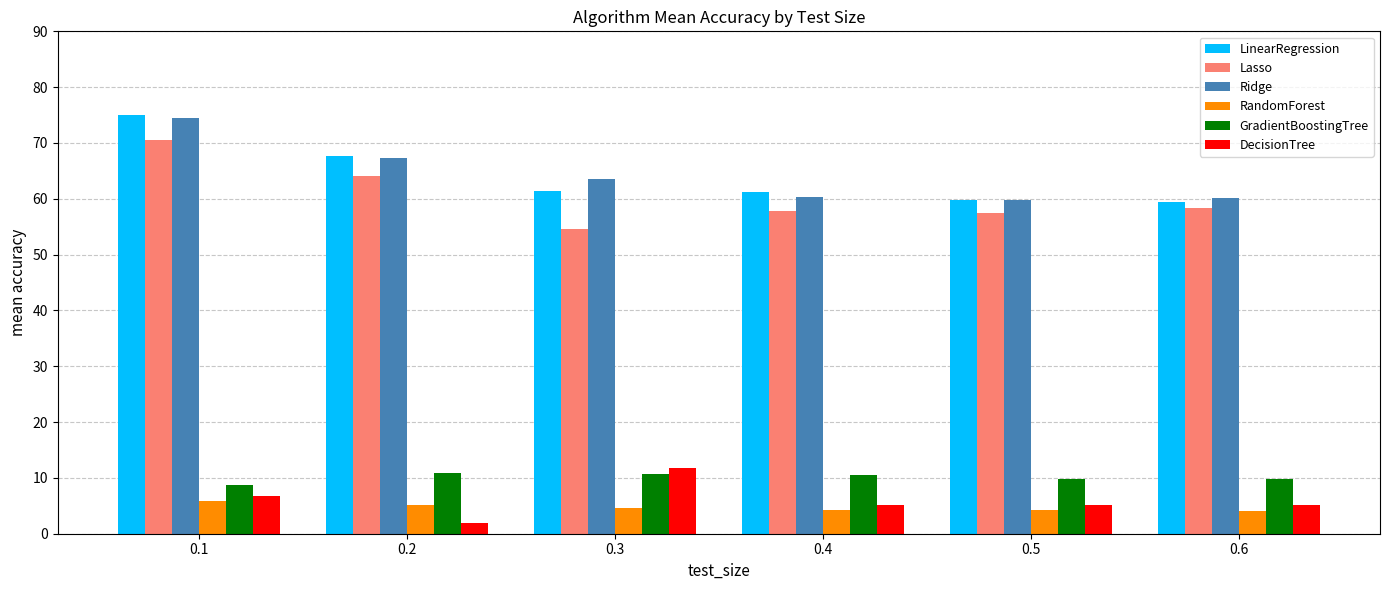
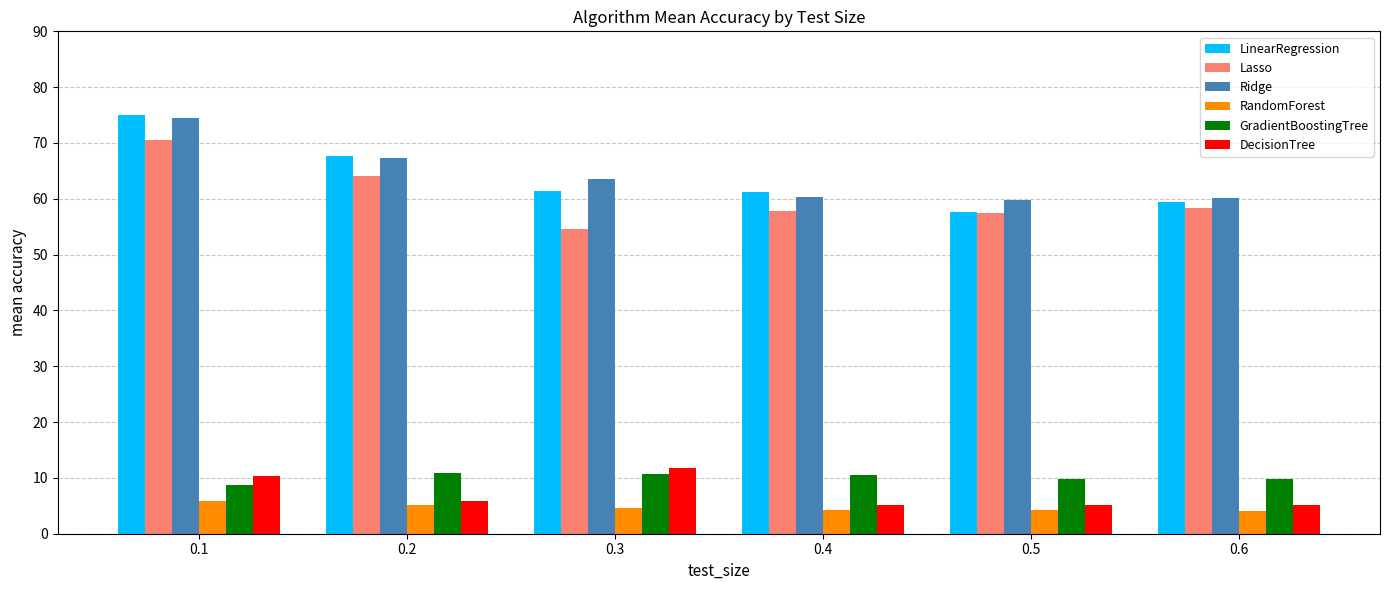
DecisionTree, 0.1: 7 -> 10
DecisionTree, 0.2: 2 -> 6
LinearRegression, 0.5: 60 -> 58
